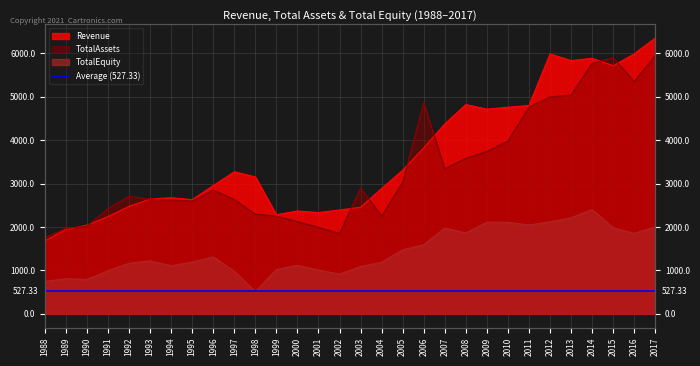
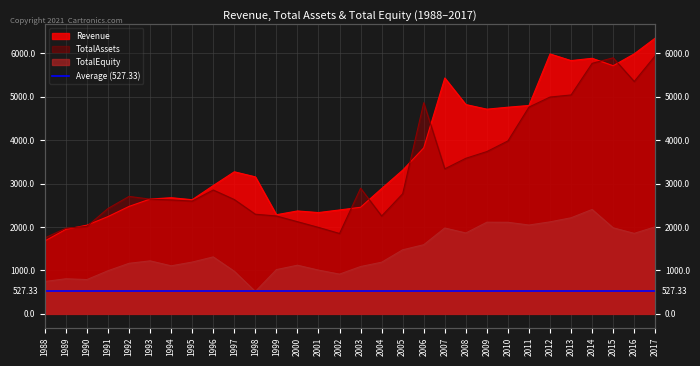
TotalAssets, 2005: 3000 -> 2800
Revenue, 2007: 4400 -> 5400
